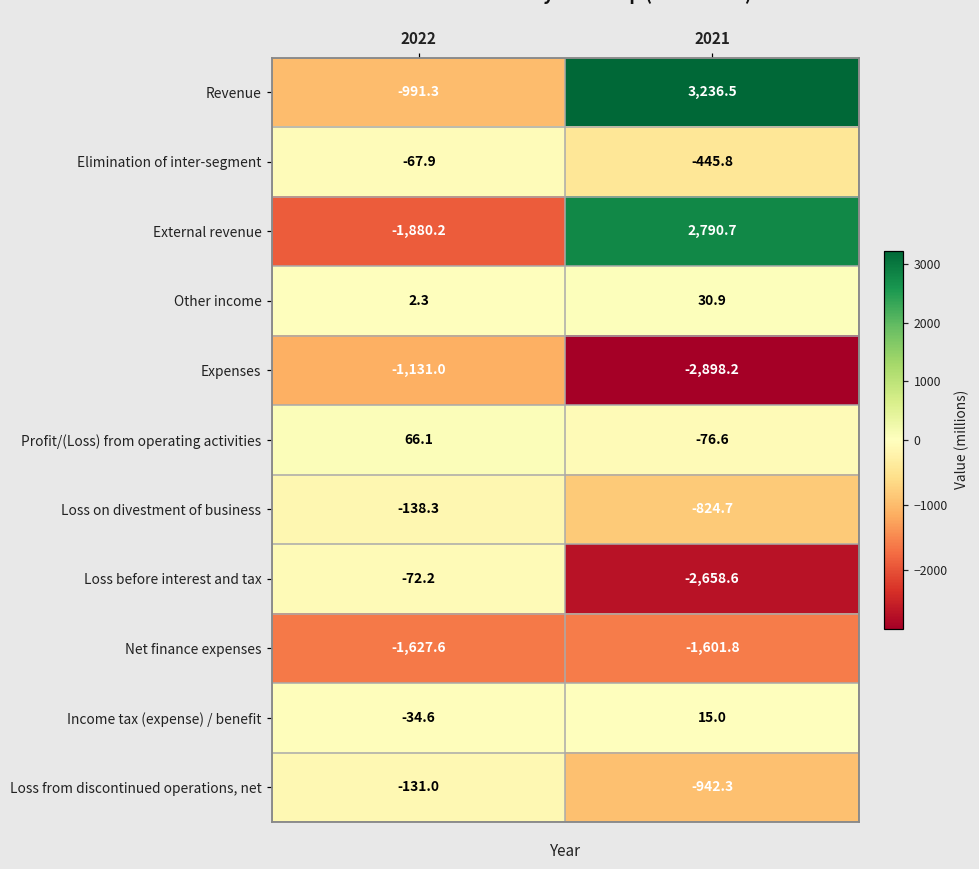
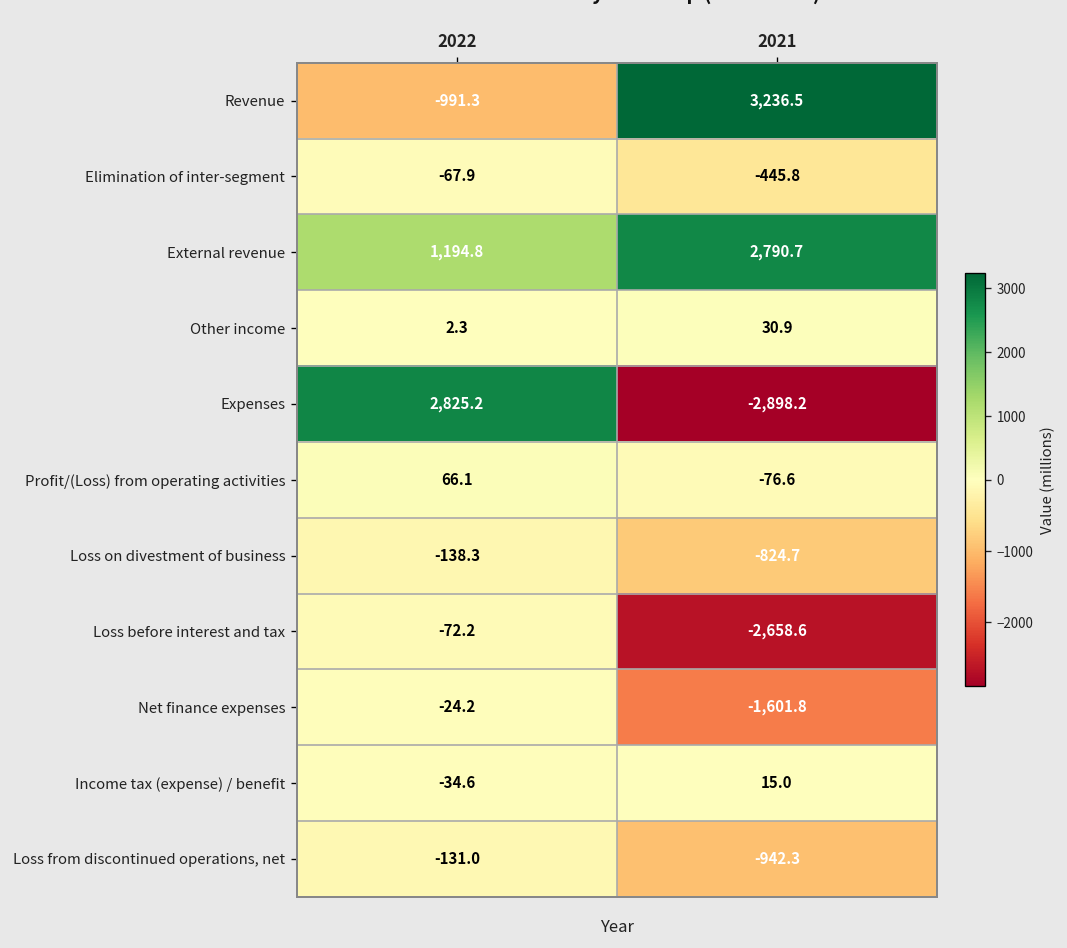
External revenue, 2022: -1,880.2 -> 1,194.8
Expenses, 2022: -1,131.0 -> 2,825.2
Net finance expenses, 2022: -1,627.6 -> -24.2
